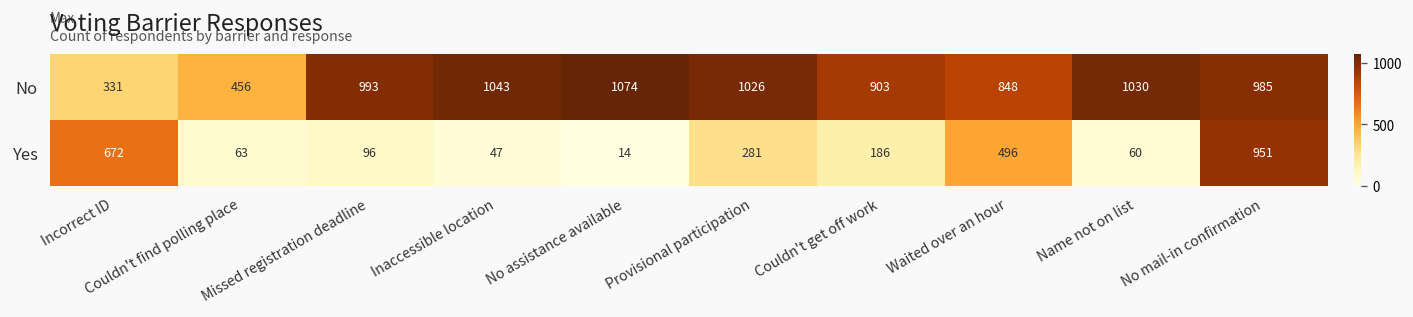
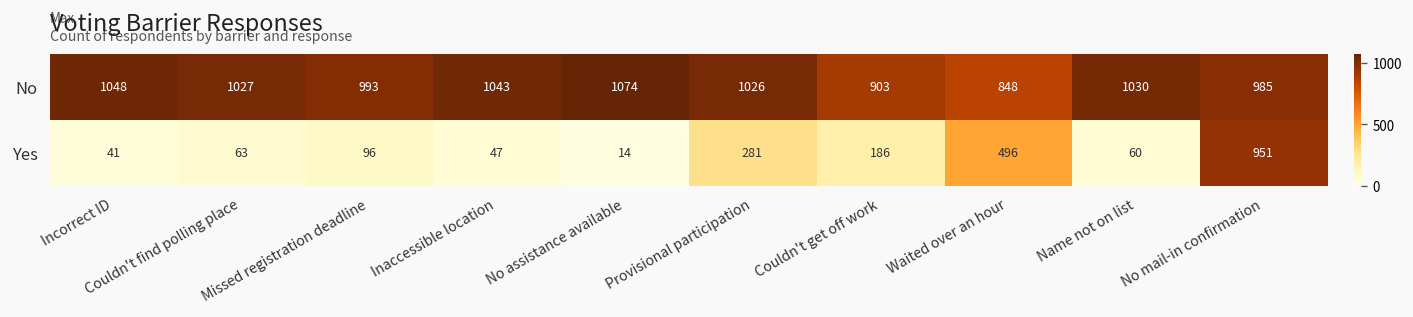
No, Incorrect ID: 331 -> 1048
No, Couldn't find polling place: 456 -> 1027
Yes, Incorrect ID: 672 -> 41
